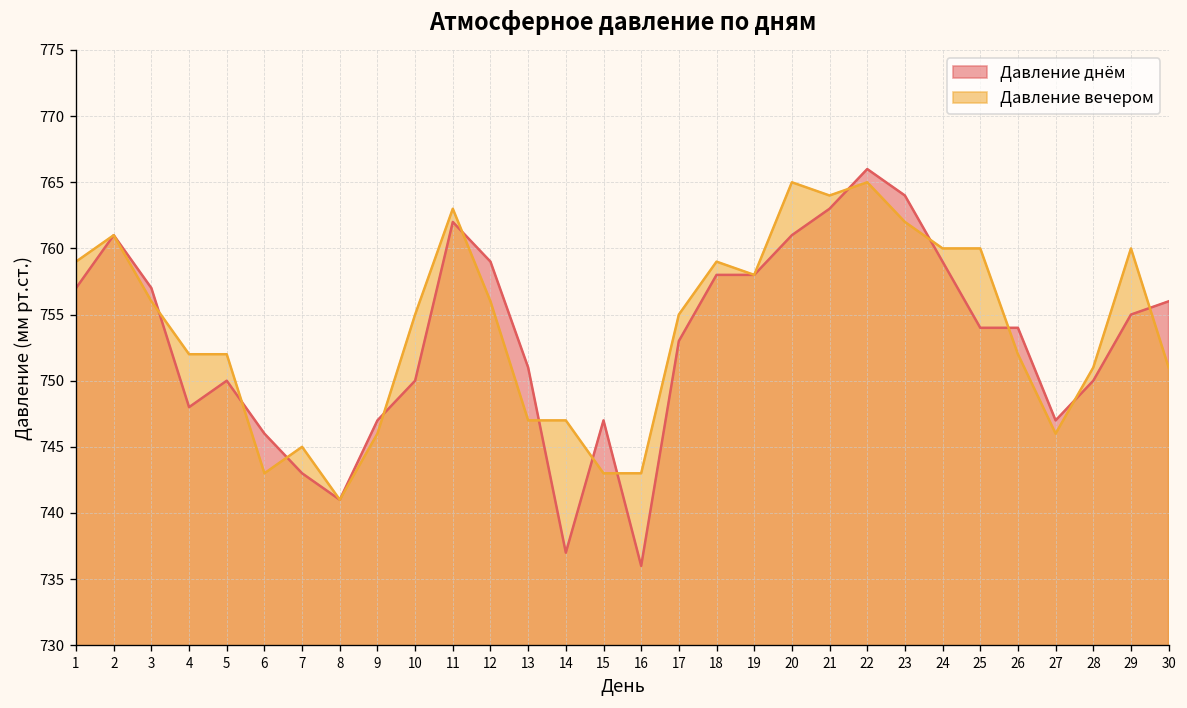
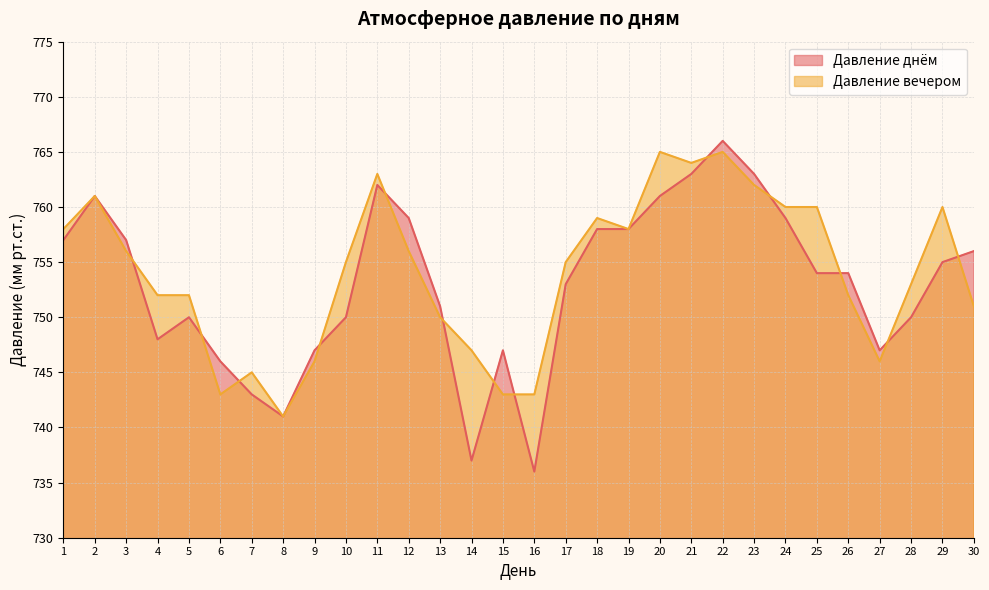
Давление вечером, 1: 759 -> 758
Давление вечером, 13: 747 -> 750
Давление днём, 23: 764 -> 763
Давление вечером, 28: 751 -> 753
